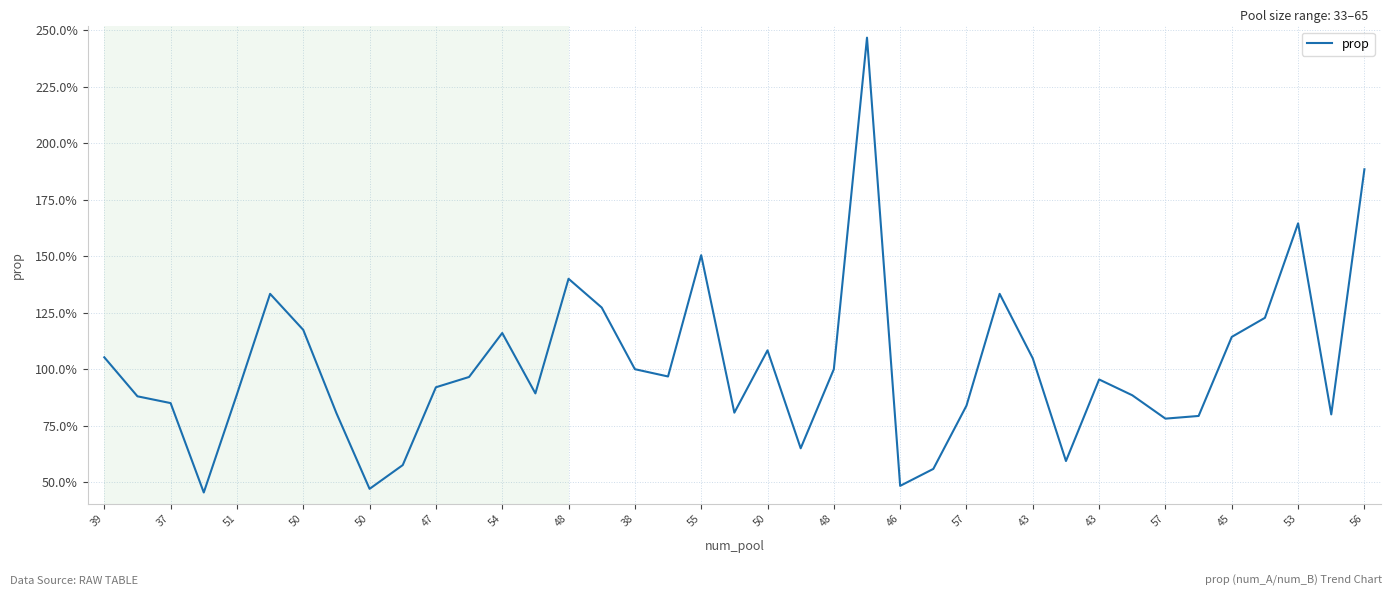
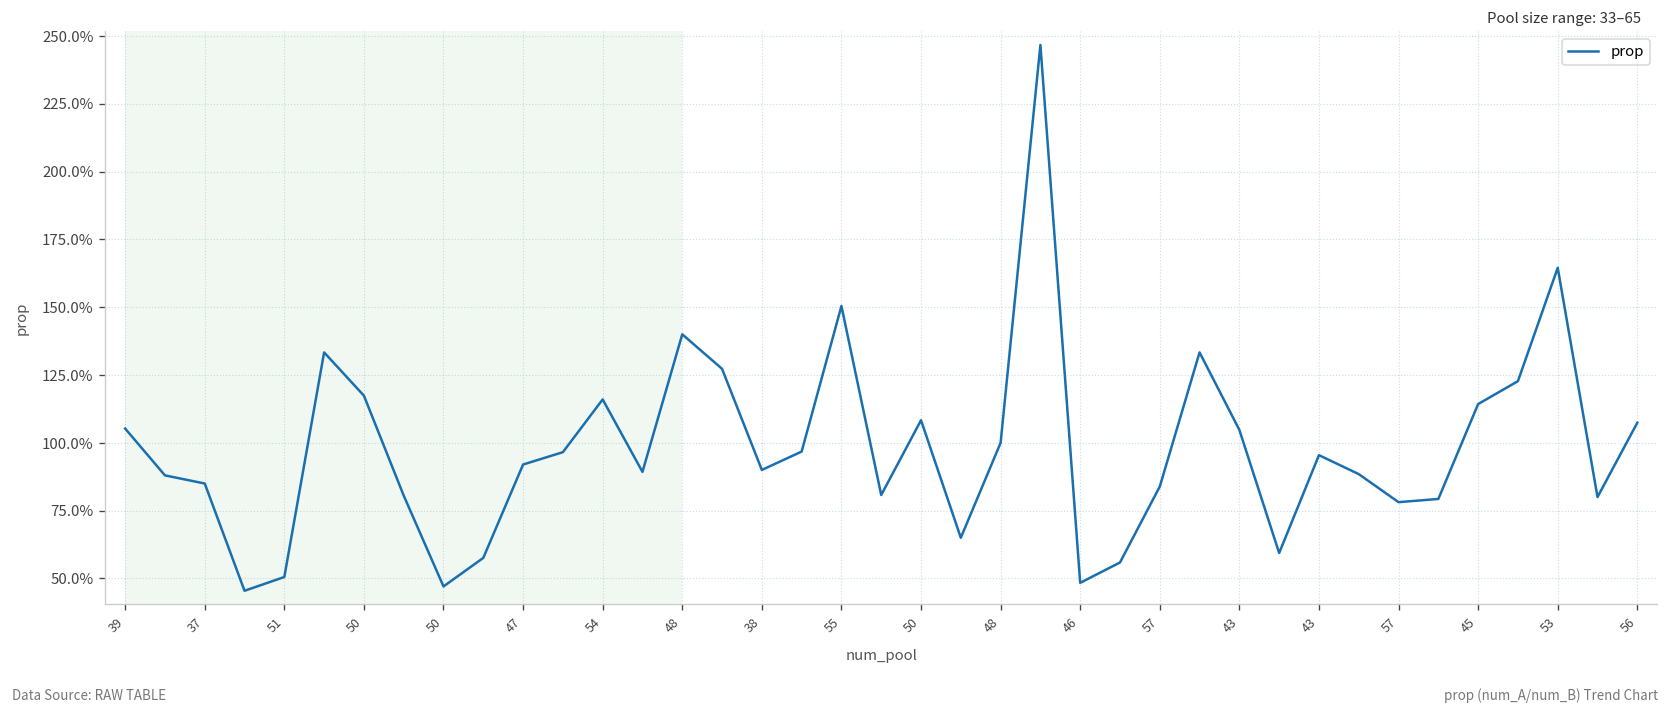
51: 89% -> 51%
38: 100% -> 90%
56: 188% -> 107%
